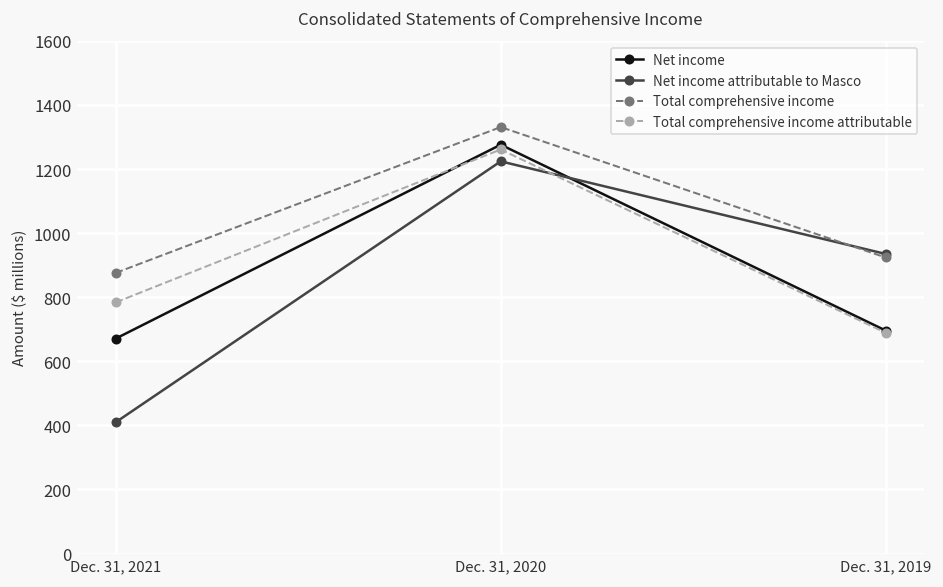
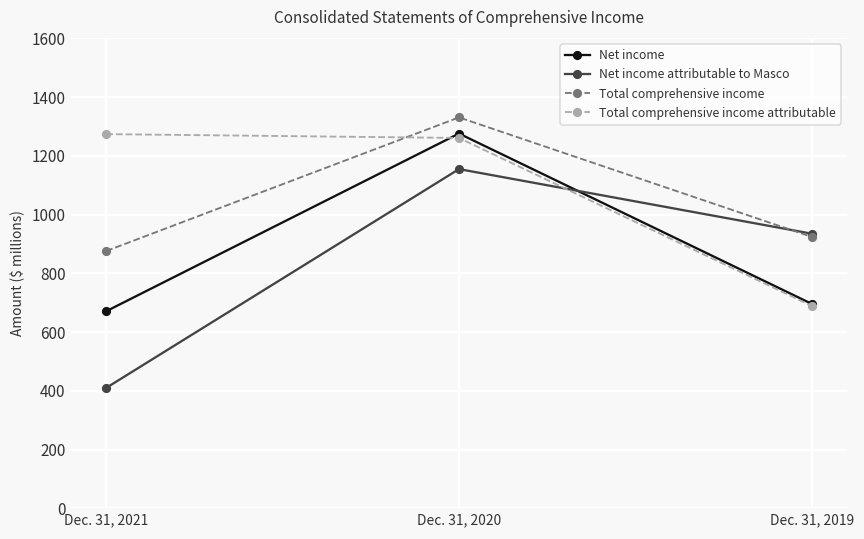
Total comprehensive income attributable, Dec. 31, 2021: 780 -> 1270
Net income attributable to Masco, Dec. 31, 2020: 1220 -> 1160
